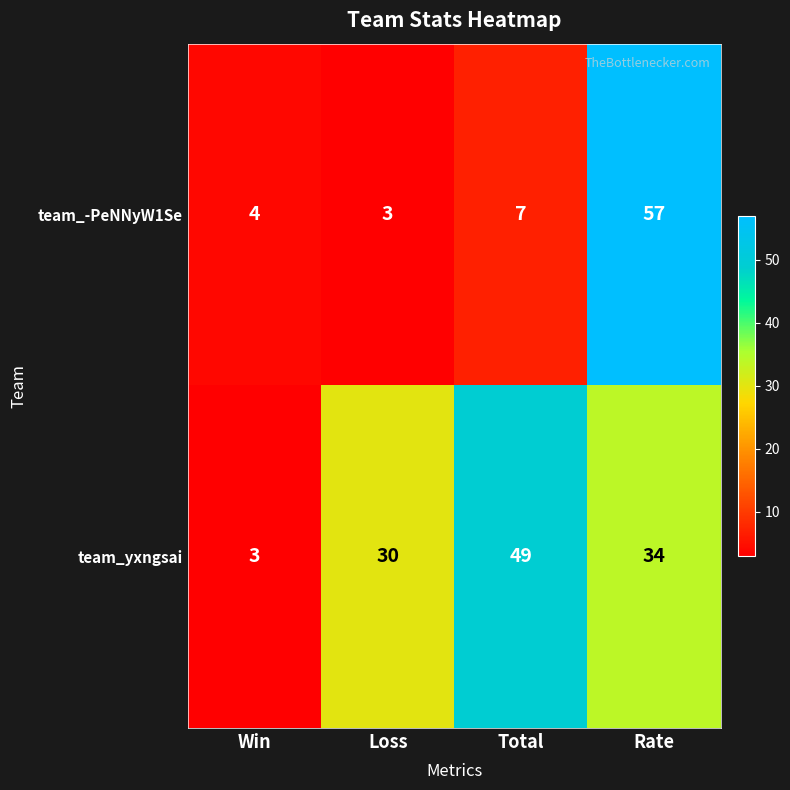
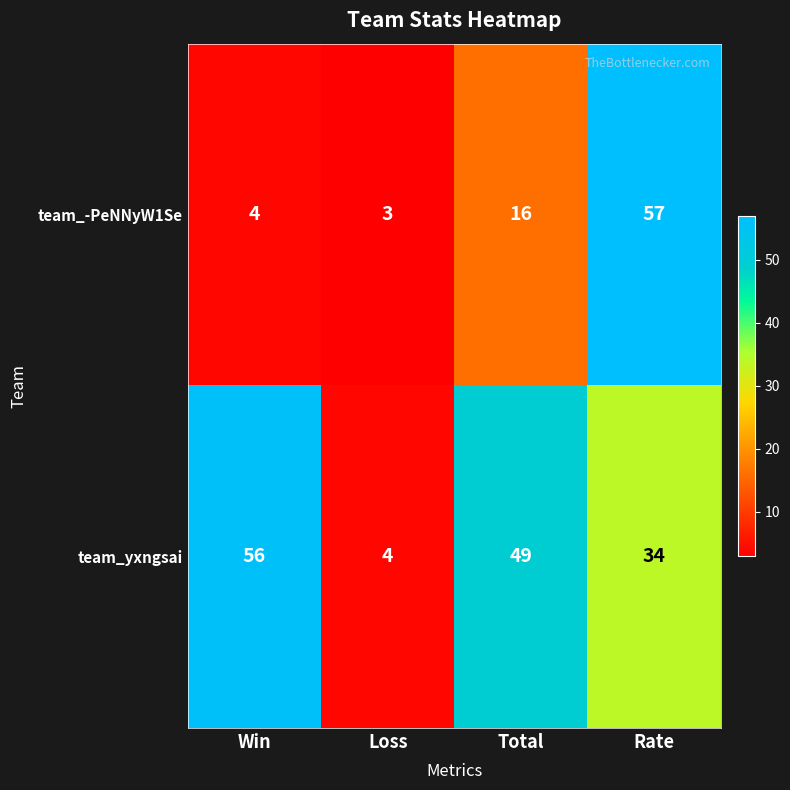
team_-PeNNyW1Se, Total: 7 -> 16
team_yxngsai, Win: 3 -> 56
team_yxngsai, Loss: 30 -> 4
